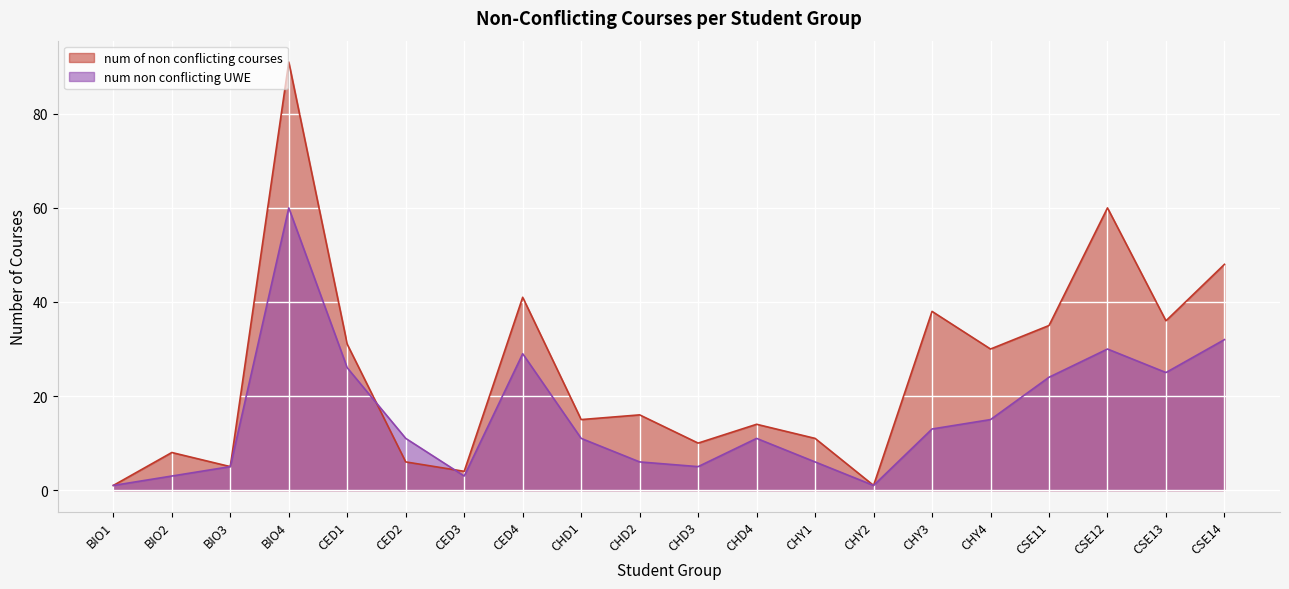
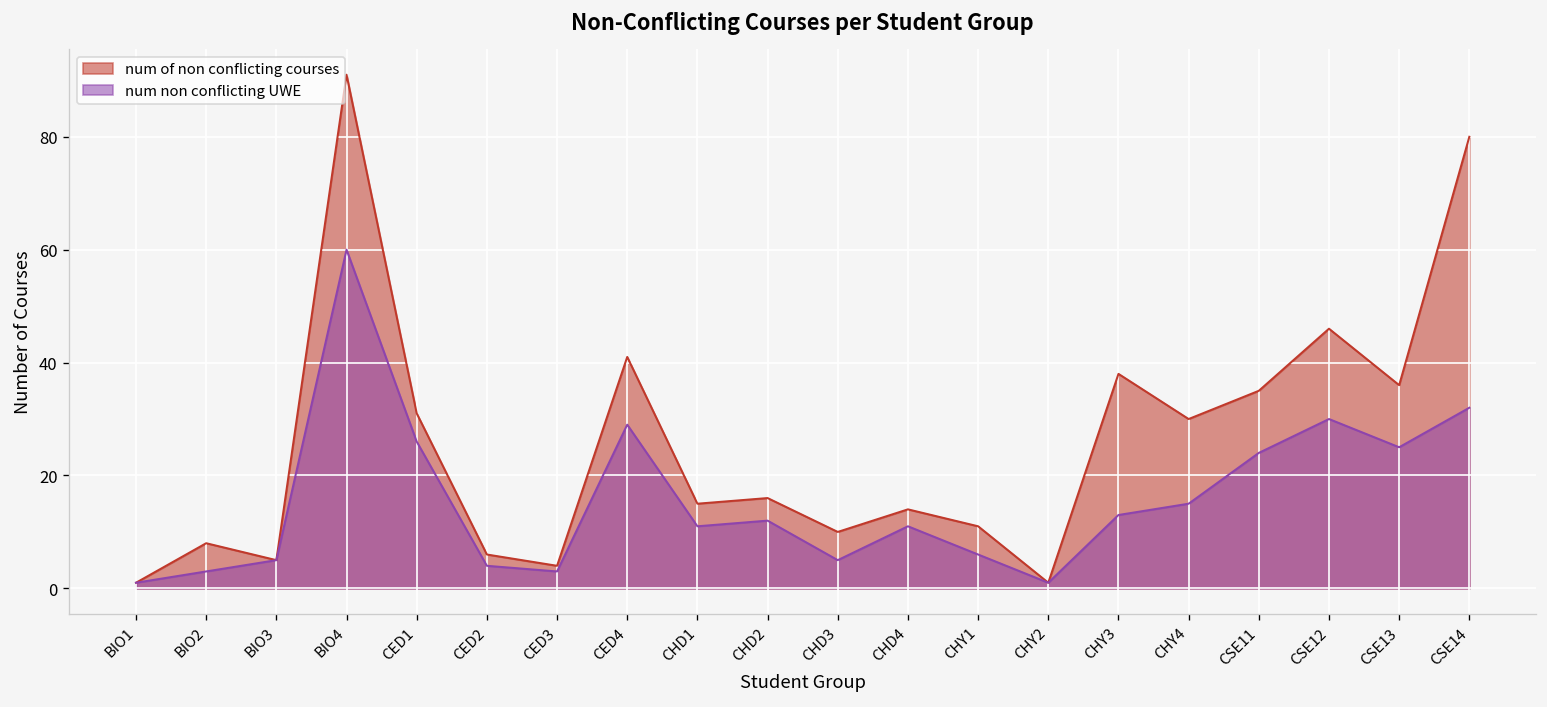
num non conflicting UWE, CED2: 11 -> 4
num non conflicting UWE, CHD2: 6 -> 12
num of non conflicting courses, CSE12: 60 -> 46
num of non conflicting courses, CSE14: 48 -> 80
